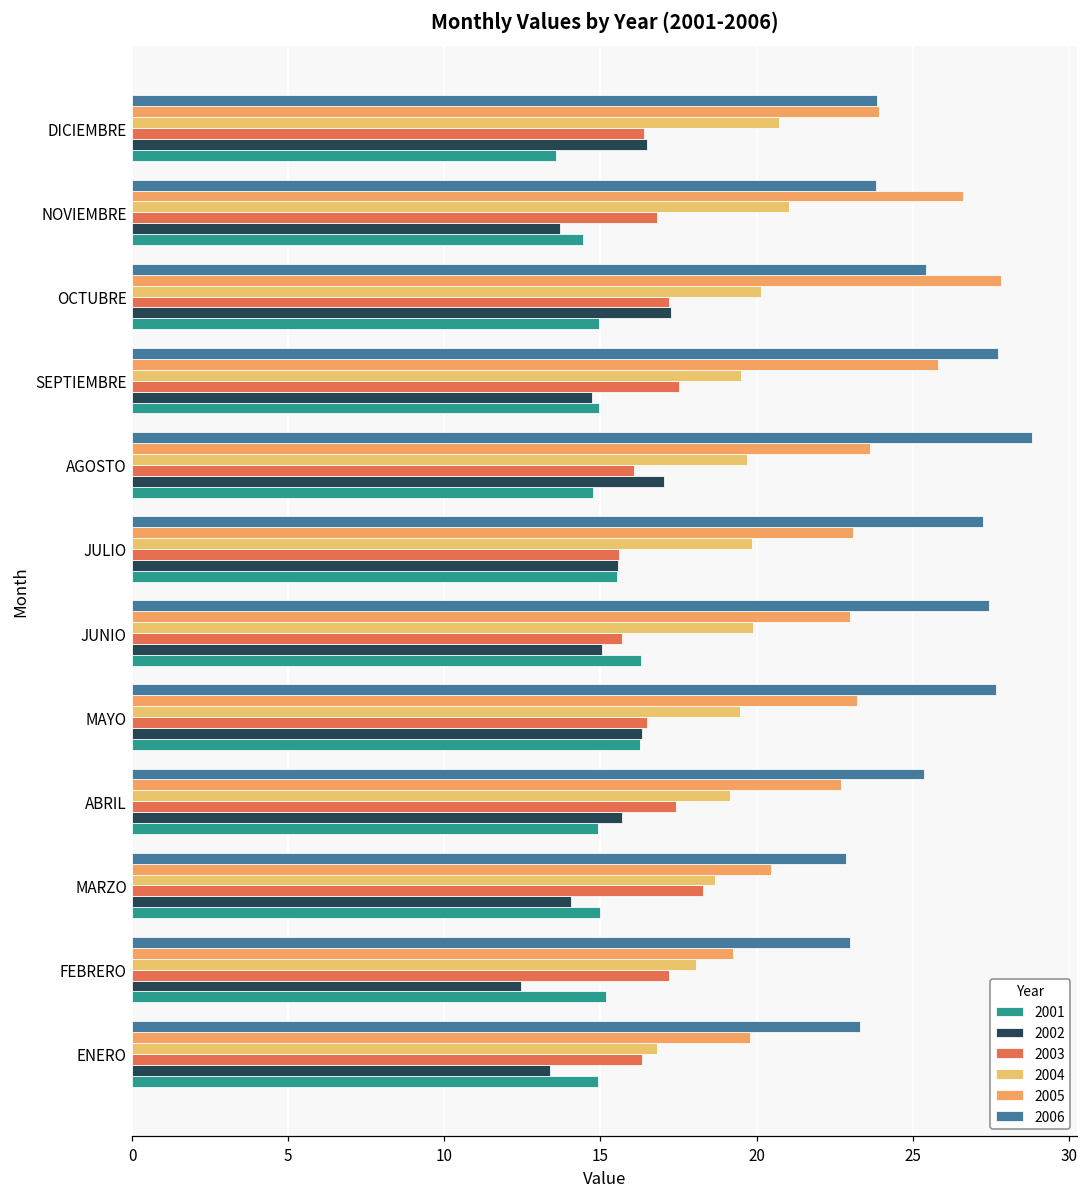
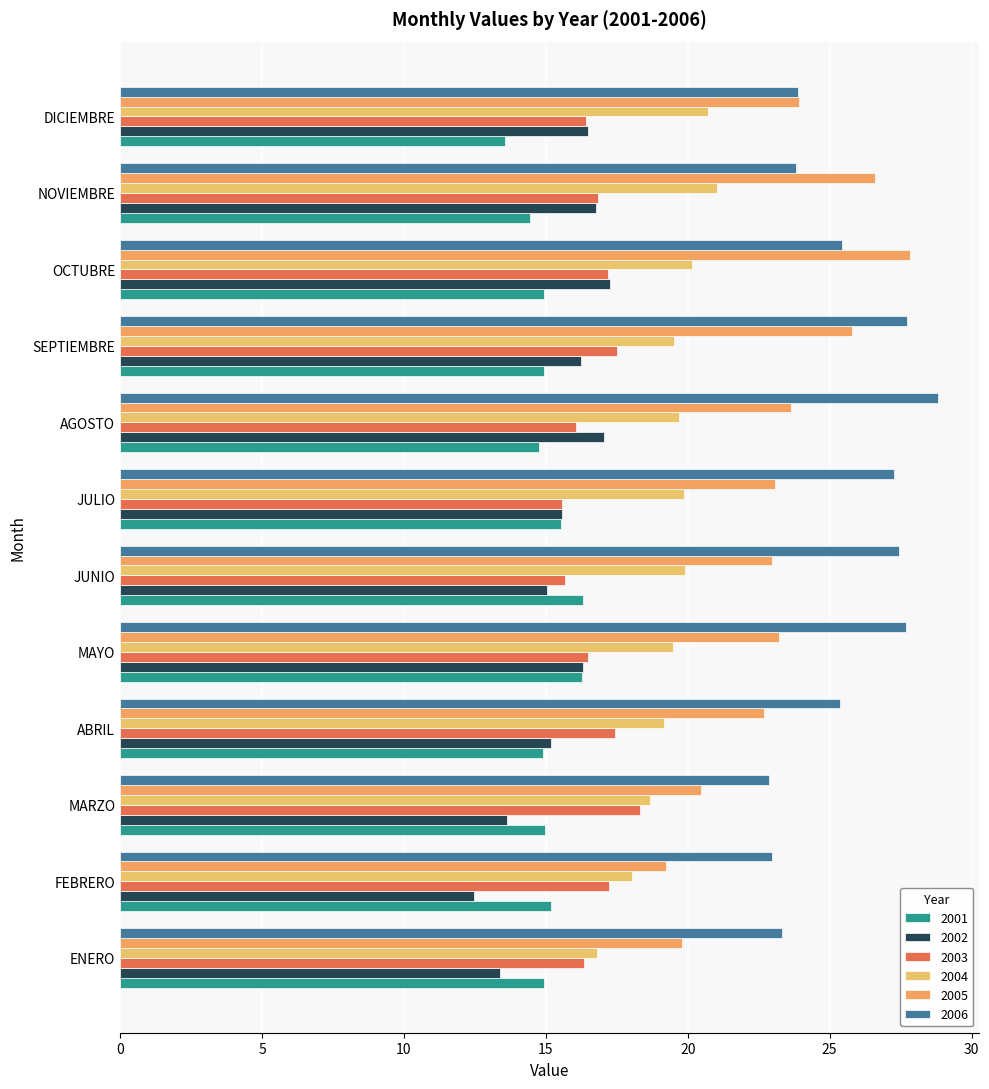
2002, NOVIEMBRE: 13.7 -> 16.8
2002, SEPTIEMBRE: 14.7 -> 16.2
2002, ABRIL: 15.7 -> 15.2
2002, MARZO: 14.1 -> 13.6
